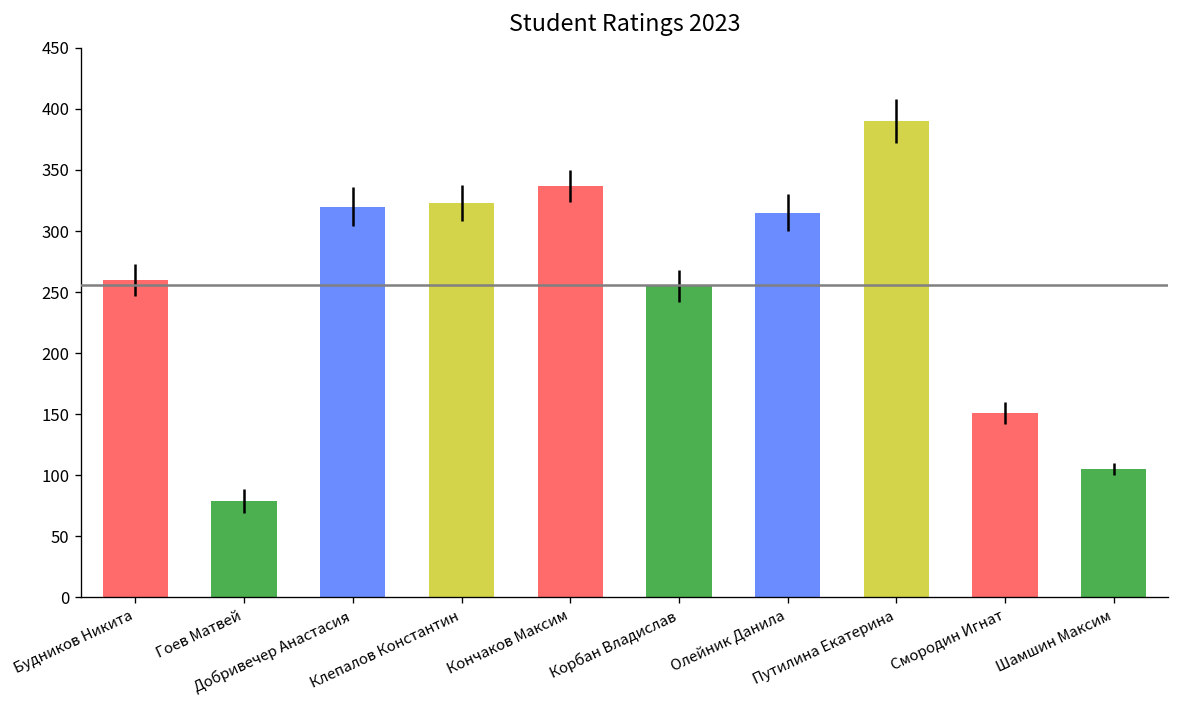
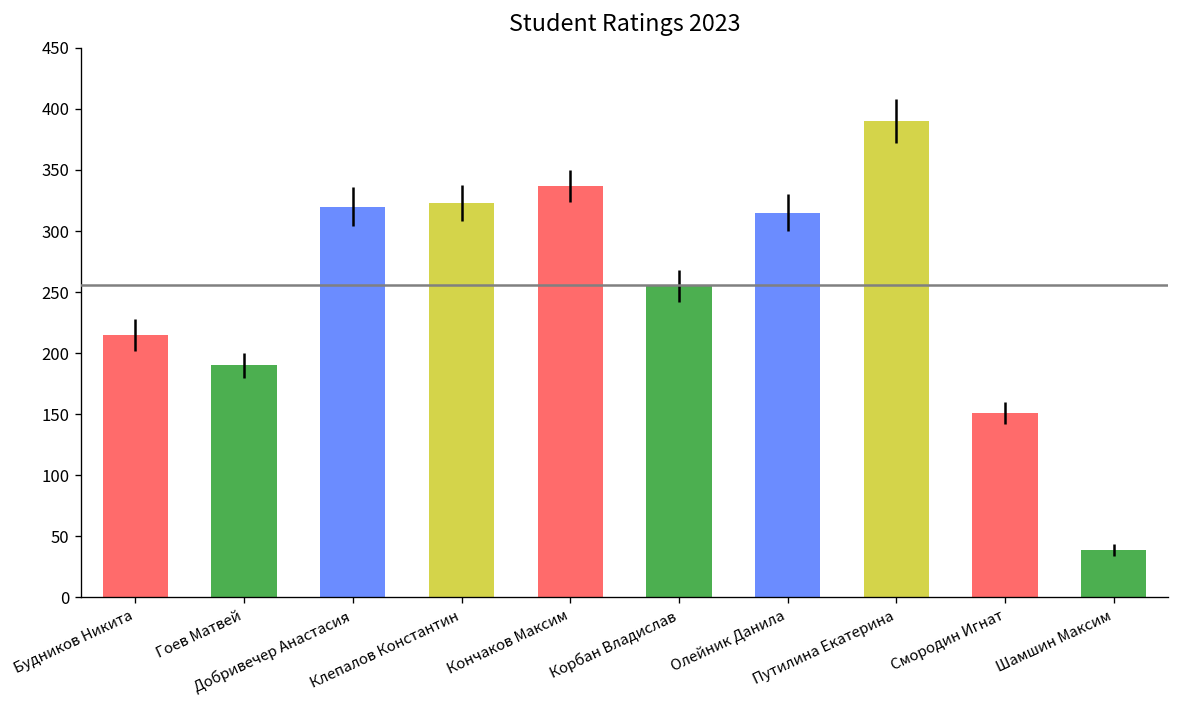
Будников Никита: 260 -> 215
Гоев Матвей: 79 -> 190
Шамшин Максим: 105 -> 39
